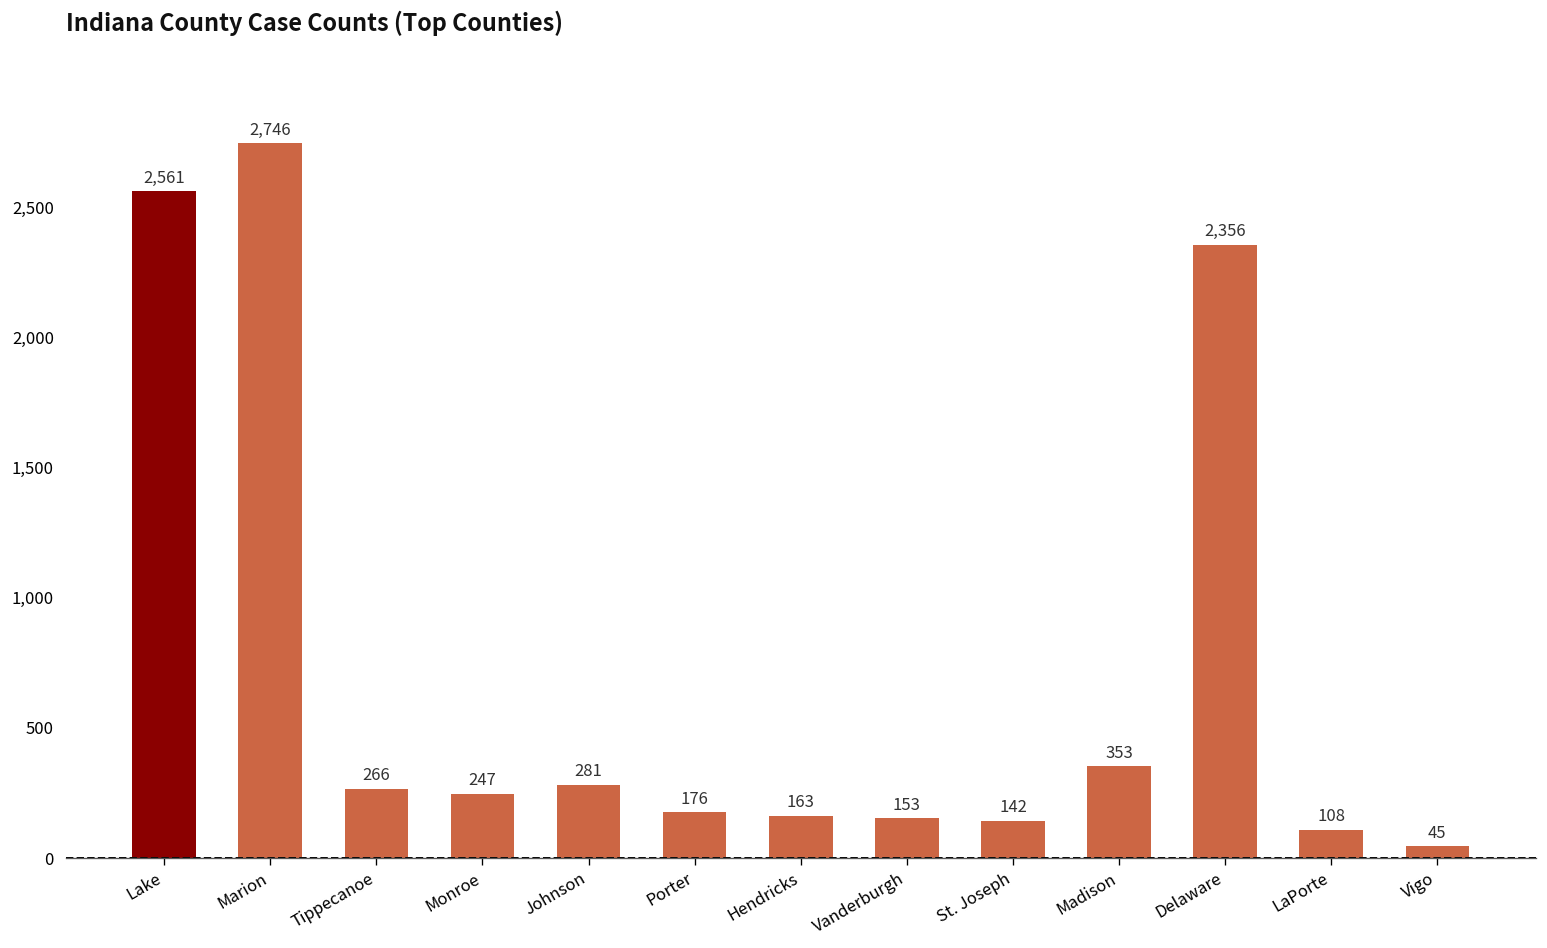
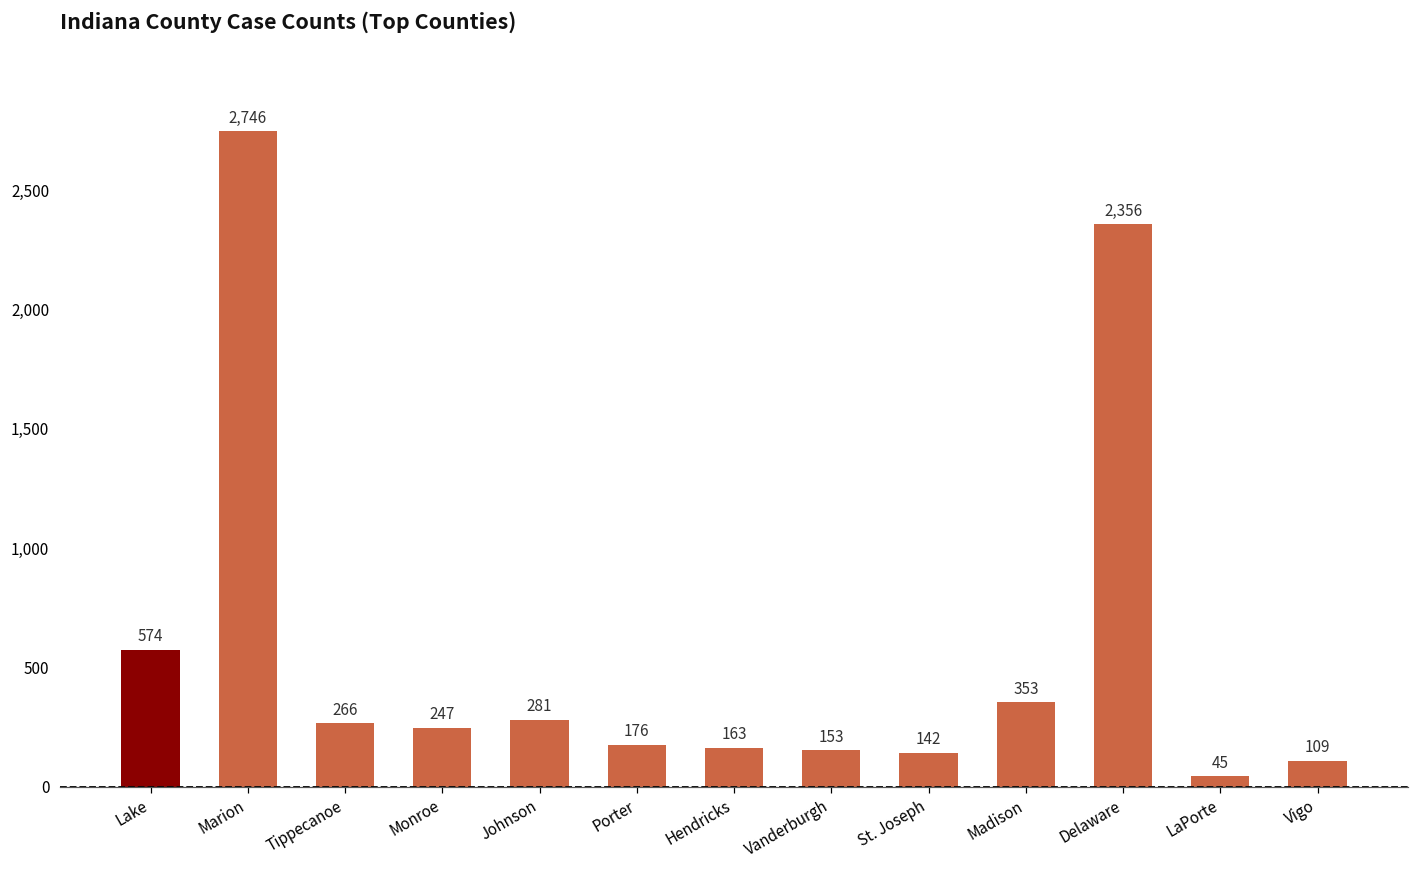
Lake: 2,561 -> 574
LaPorte: 108 -> 45
Vigo: 45 -> 109
